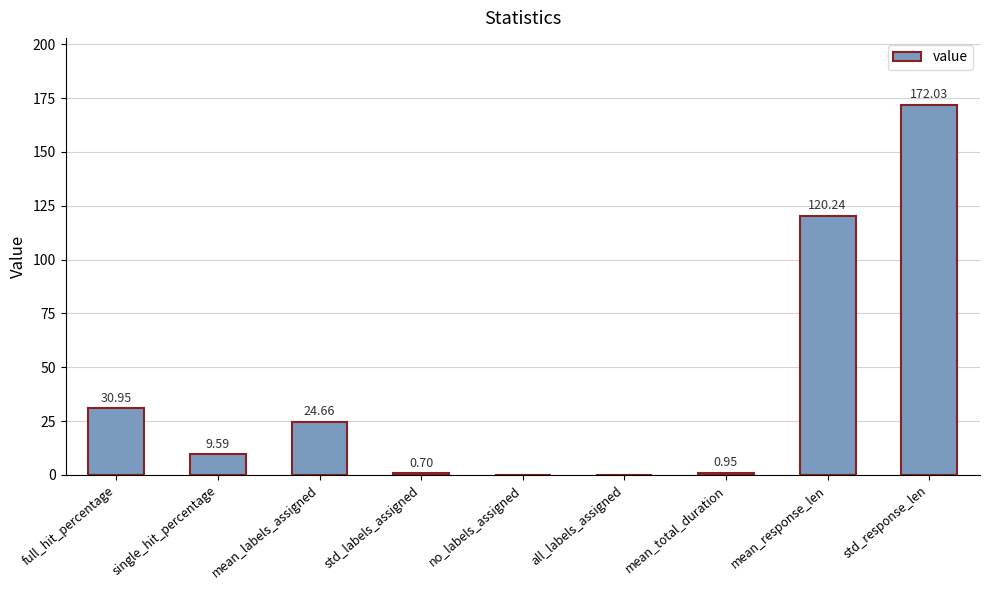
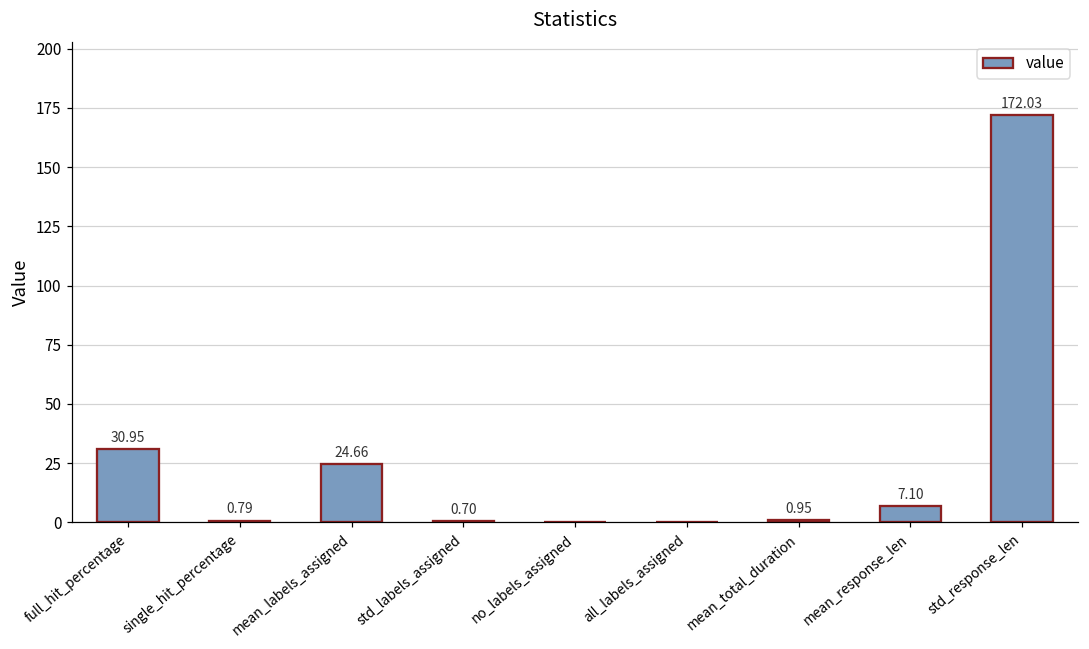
single_hit_percentage: 9.59 -> 0.79
mean_response_len: 120.24 -> 7.10
